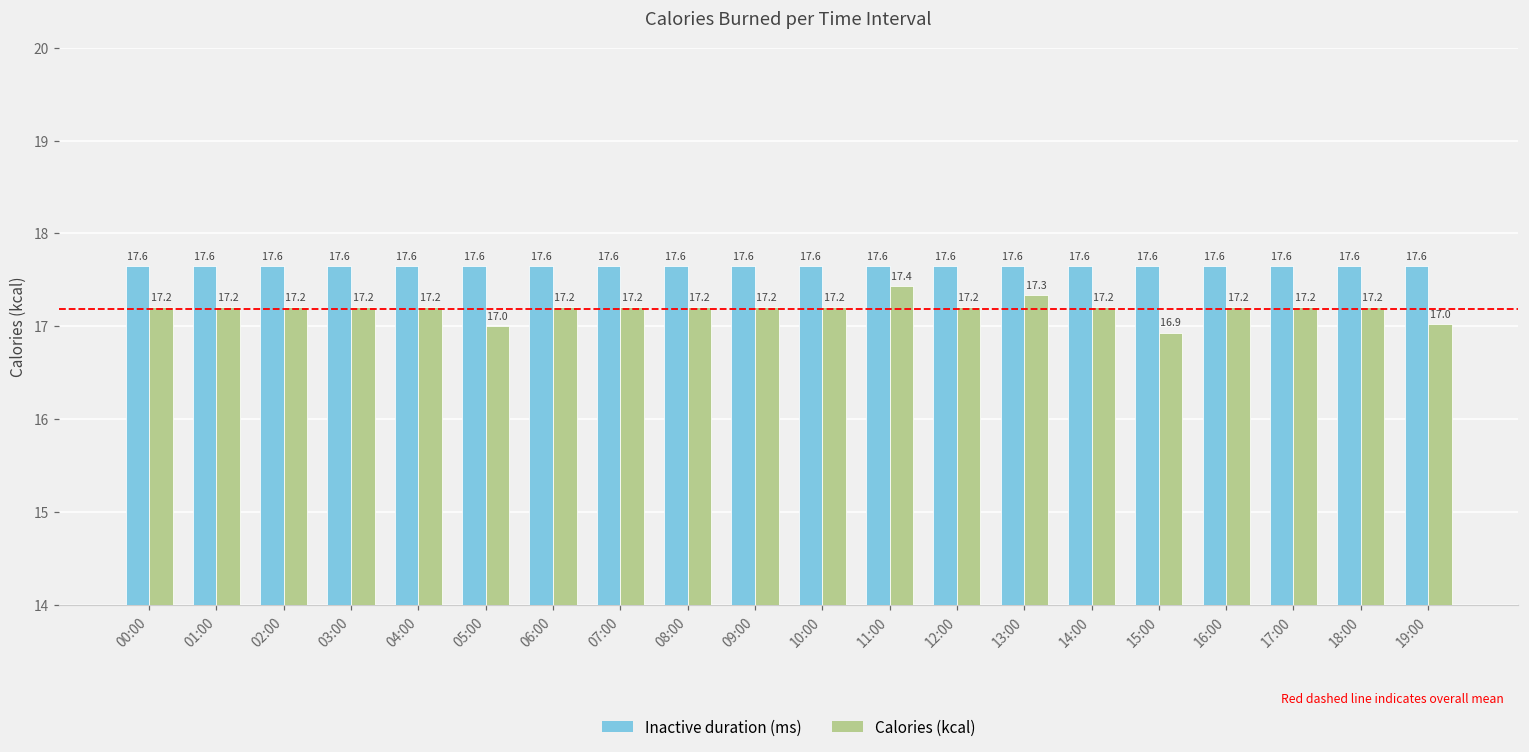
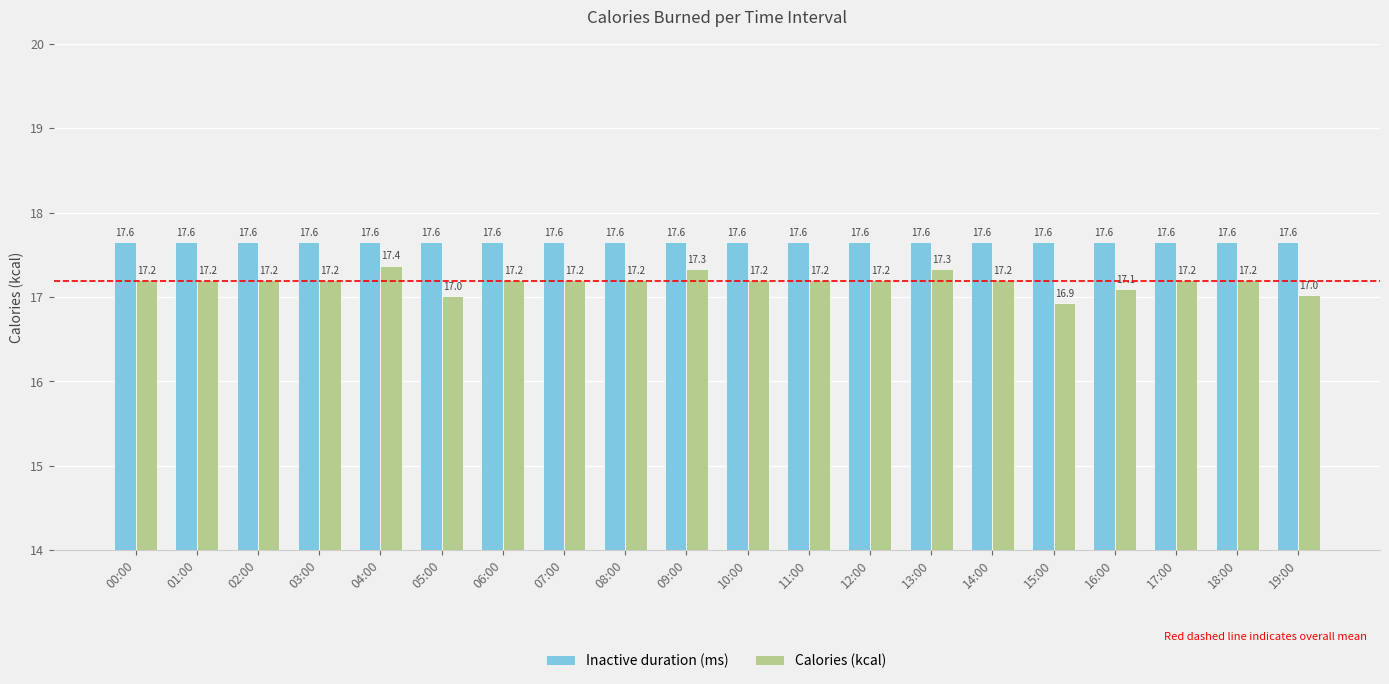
Calories (kcal), 04:00: 17.2 -> 17.4
Calories (kcal), 09:00: 17.2 -> 17.3
Calories (kcal), 11:00: 17.4 -> 17.2
Calories (kcal), 16:00: 17.2 -> 17.1
